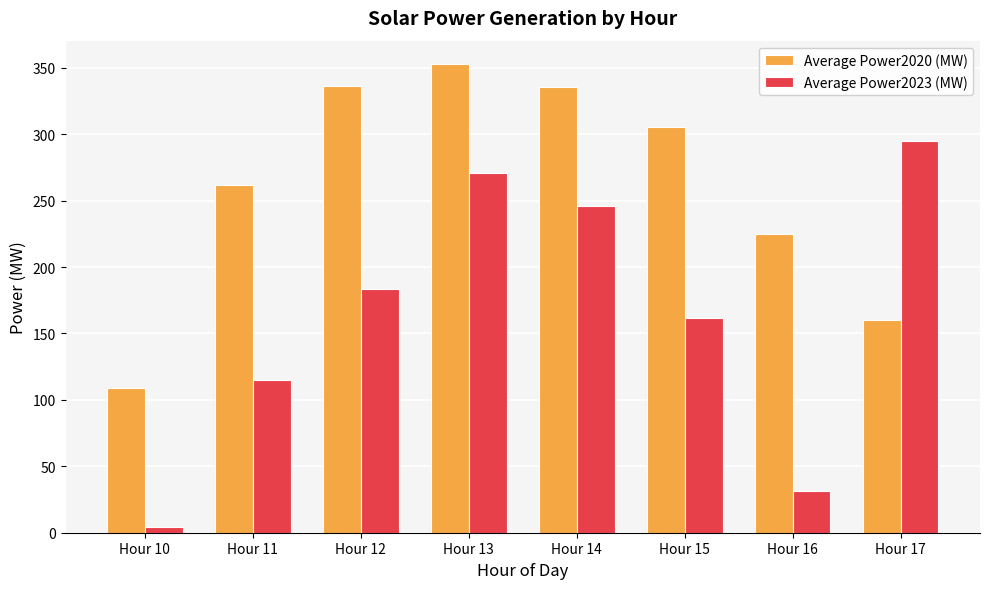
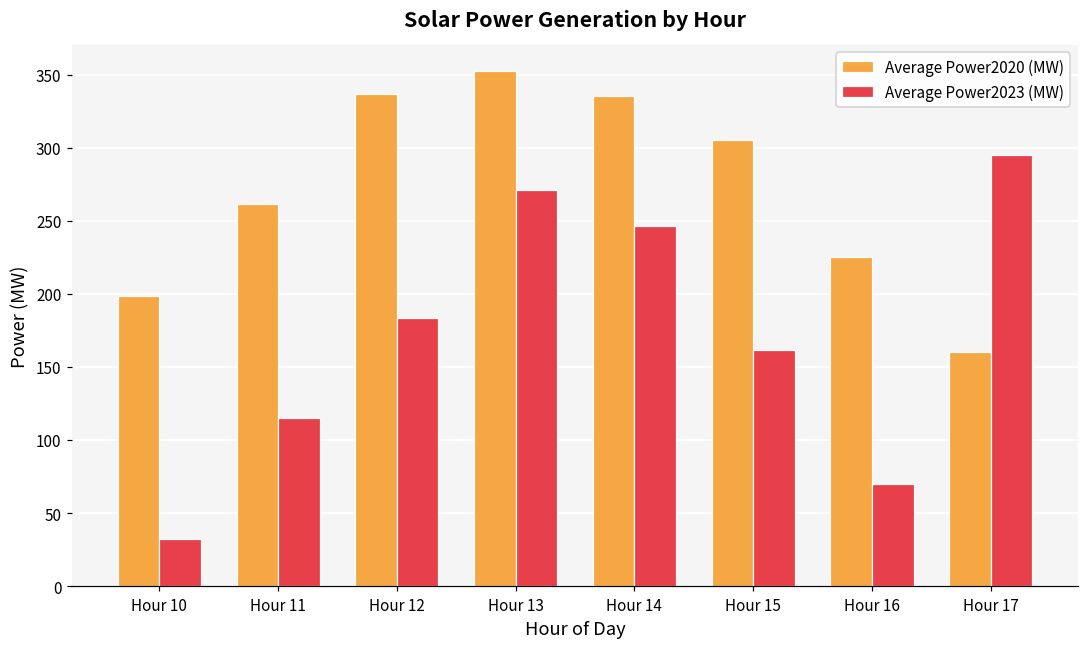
Average Power2020 (MW), Hour 10: 109 -> 199
Average Power2023 (MW), Hour 10: 4 -> 32
Average Power2023 (MW), Hour 16: 31 -> 70
